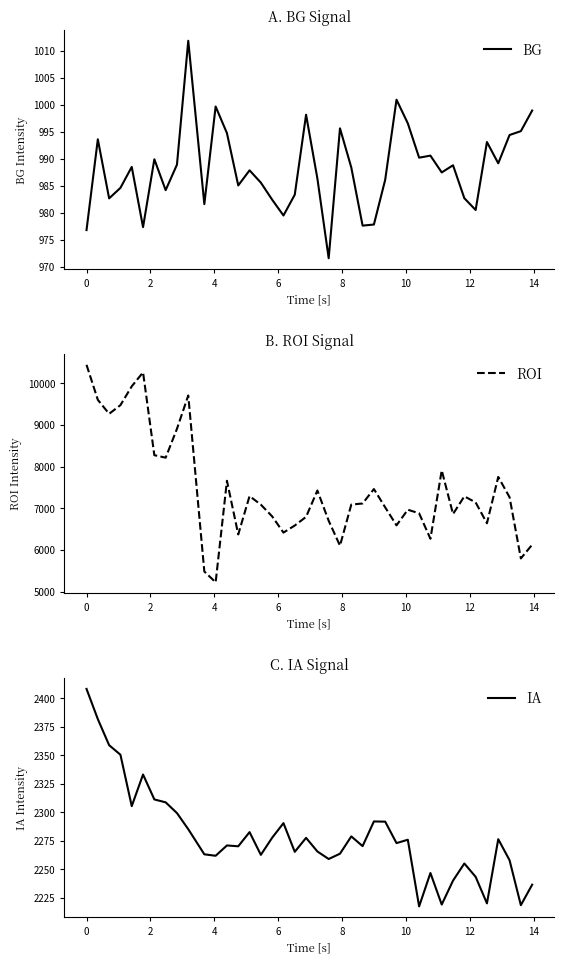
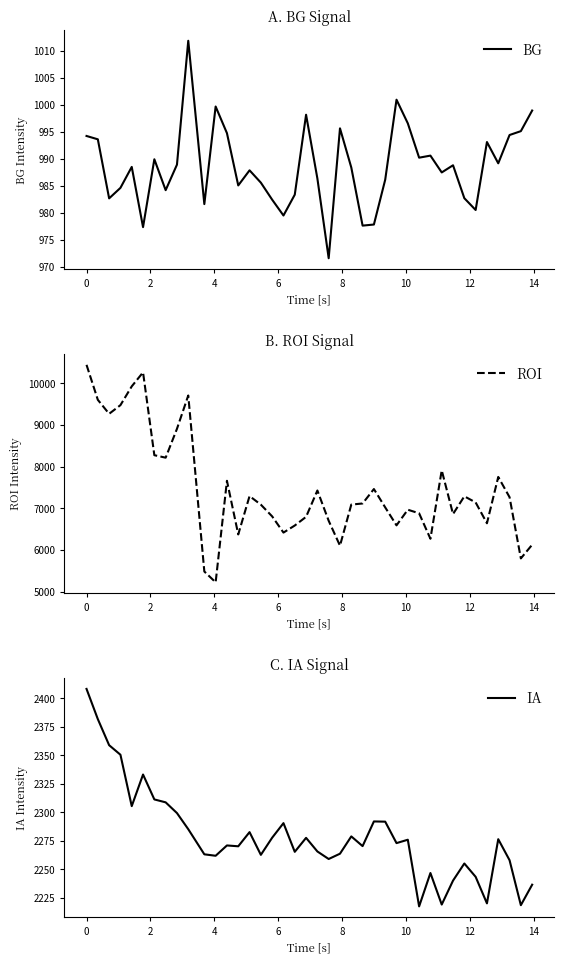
A. BG Signal, 0: 977 -> 994
